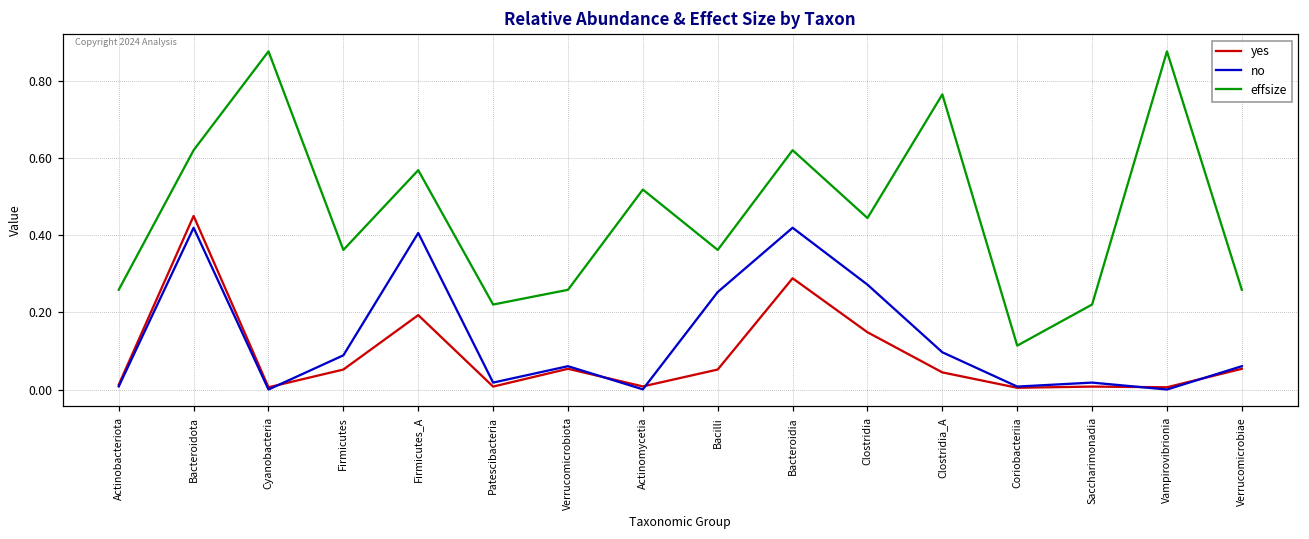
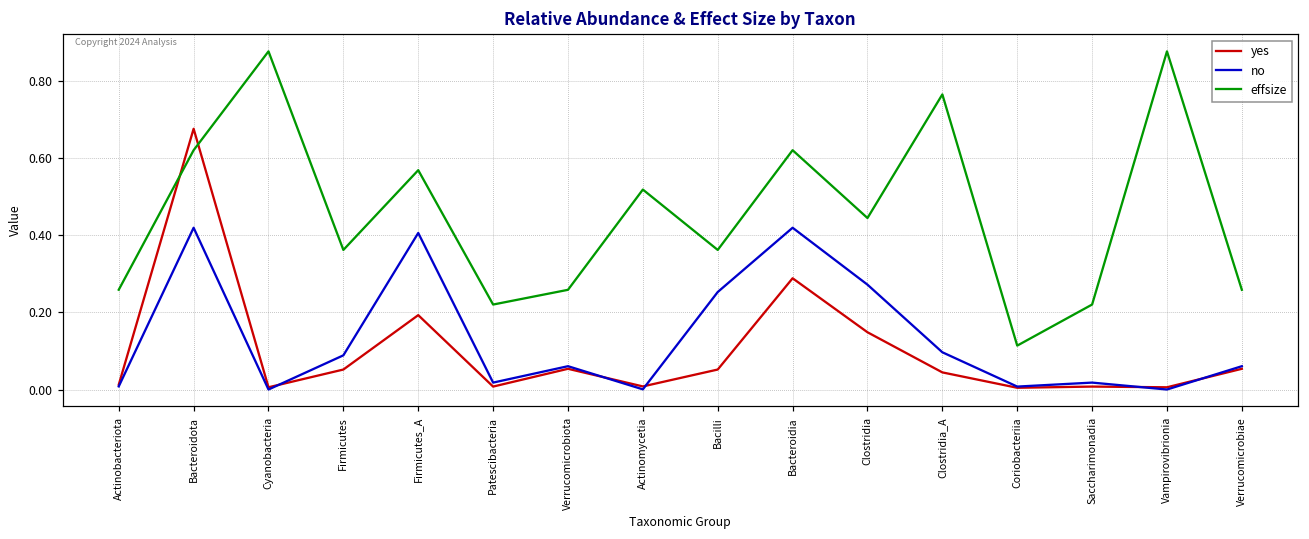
yes, Bacteroidota: 0.45 -> 0.68
